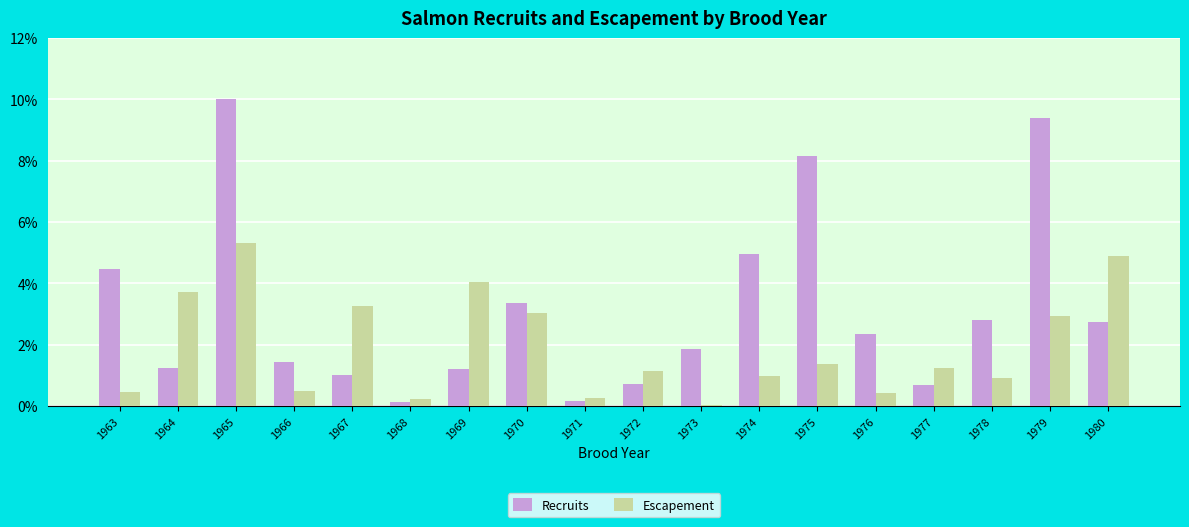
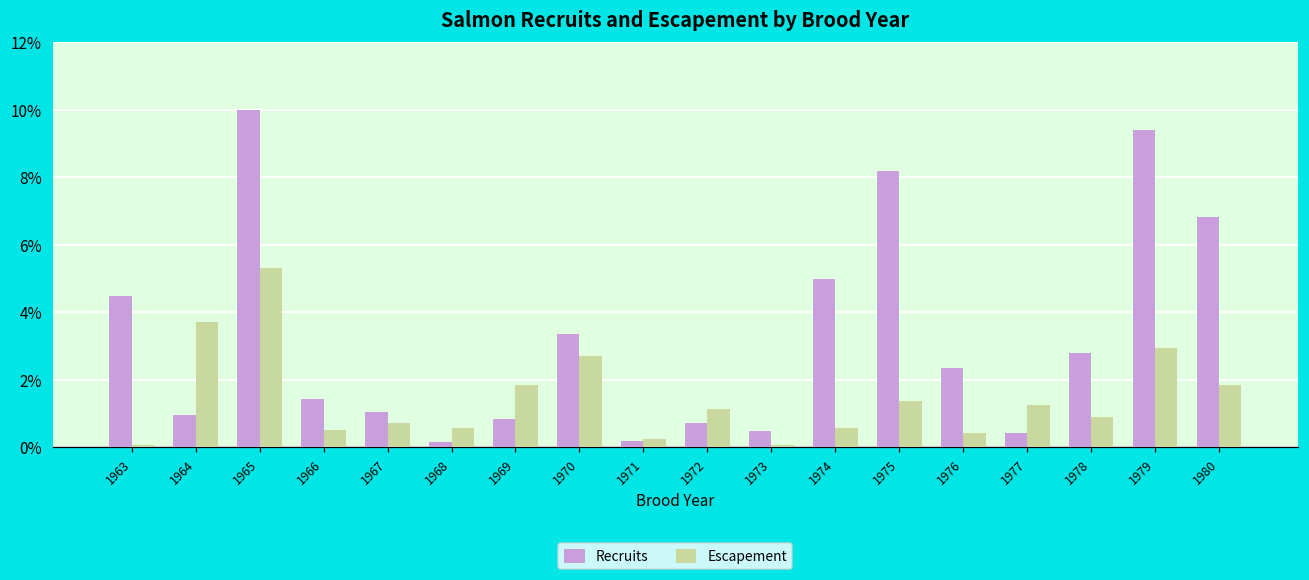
Escapement, 1963: 0.5% -> 0.1%
Recruits, 1964: 1.3% -> 1.0%
Escapement, 1967: 3.3% -> 0.7%
Escapement, 1968: 0.2% -> 0.6%
Recruits, 1969: 1.2% -> 0.8%
Escapement, 1969: 4.1% -> 1.8%
Escapement, 1970: 3.0% -> 2.7%
Recruits, 1973: 1.9% -> 0.5%
Escapement, 1974: 1.0% -> 0.6%
Recruits, 1977: 0.7% -> 0.4%
Recruits, 1980: 2.7% -> 6.8%
Escapement, 1980: 4.9% -> 1.8%
